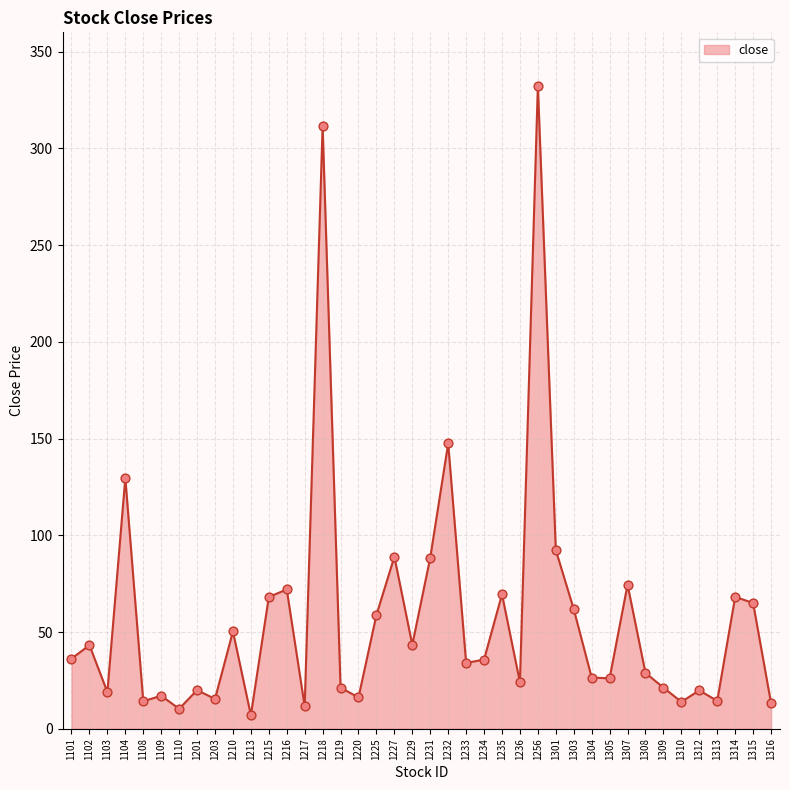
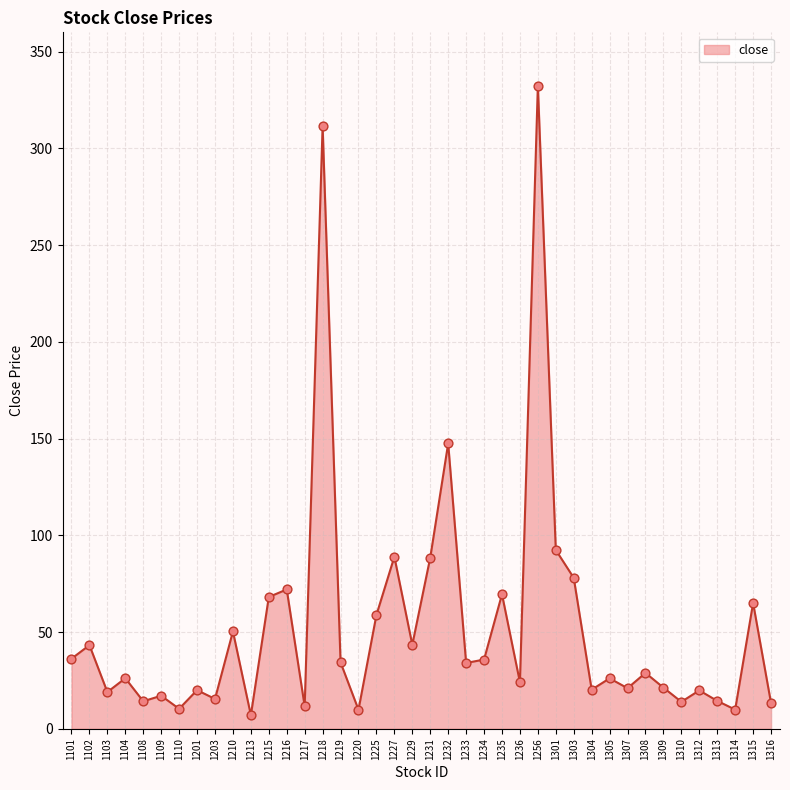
1104: 130 -> 26
1219: 21 -> 34
1220: 16 -> 10
1303: 62 -> 78
1304: 26 -> 20
1307: 74 -> 21
1314: 68 -> 10
